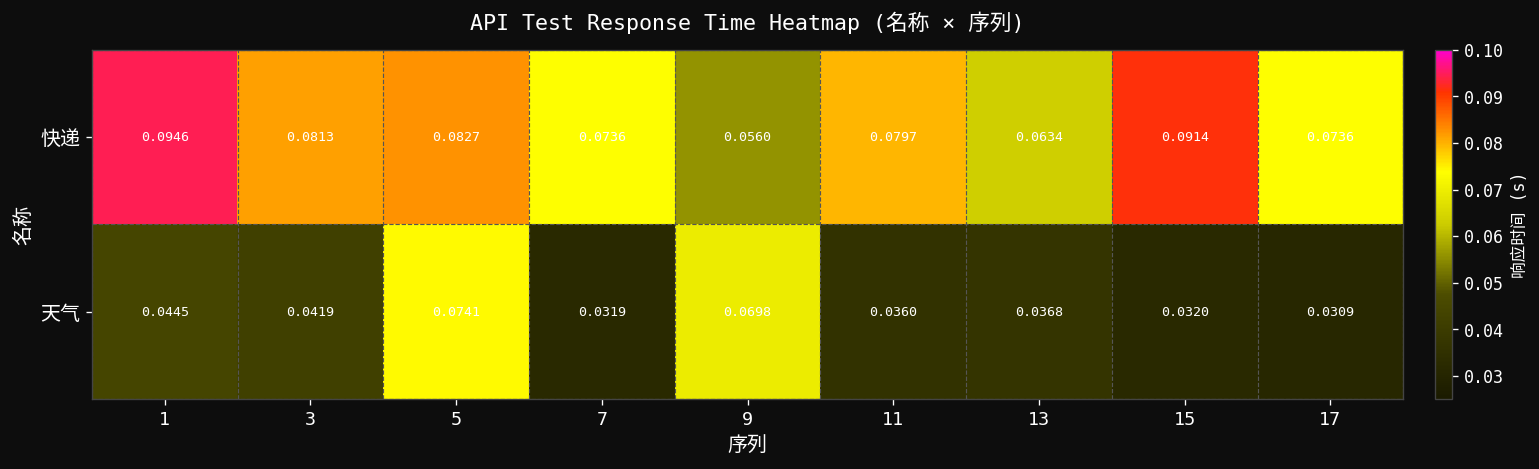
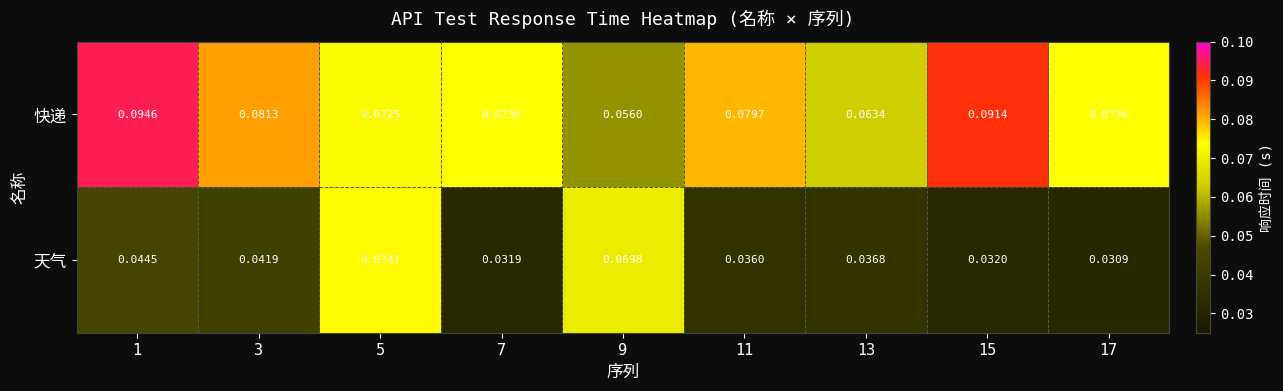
快递, 5: 0.0827 -> 0.0725
